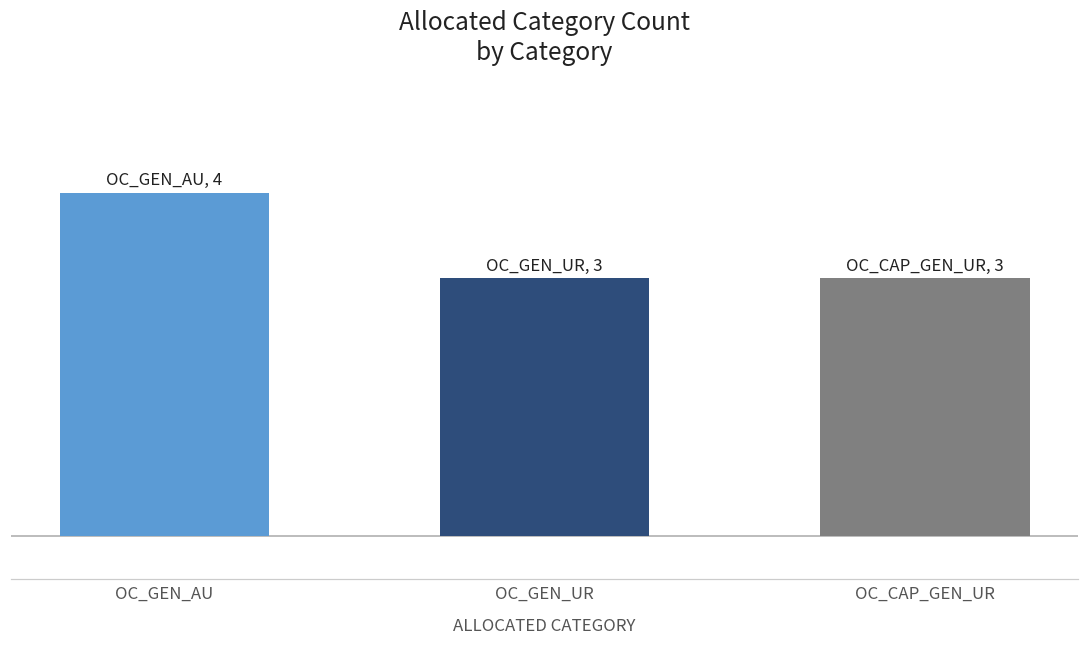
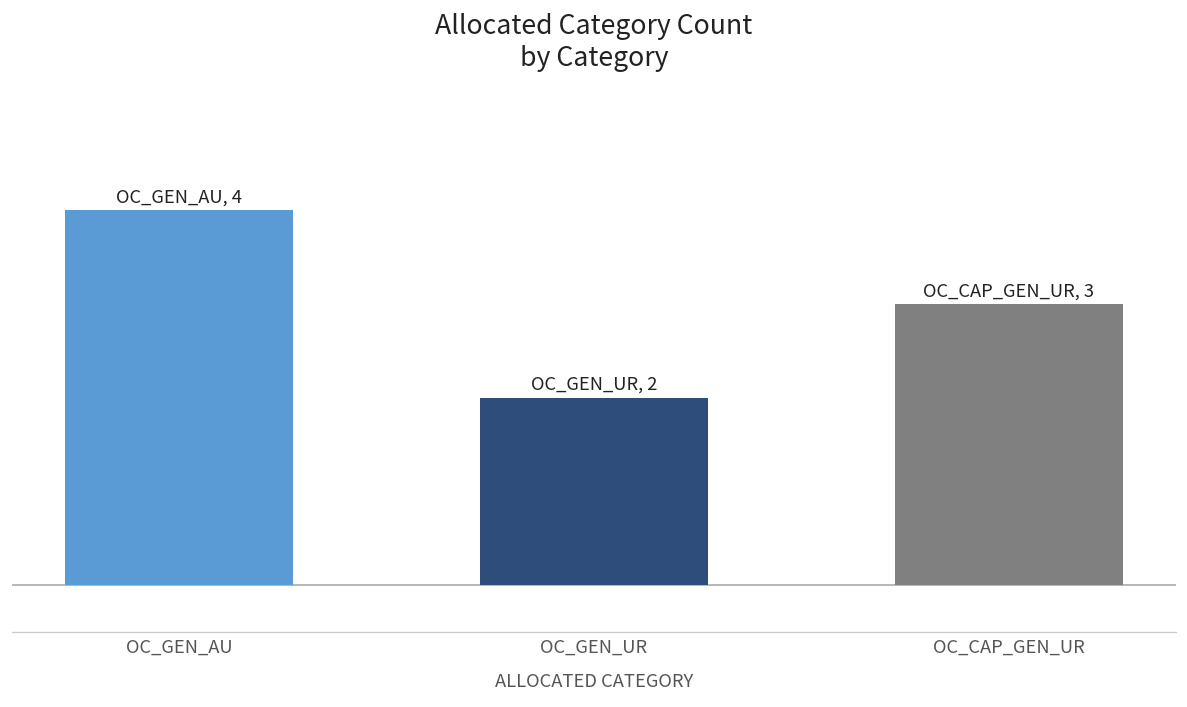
OC_GEN_UR: 3 -> 2
